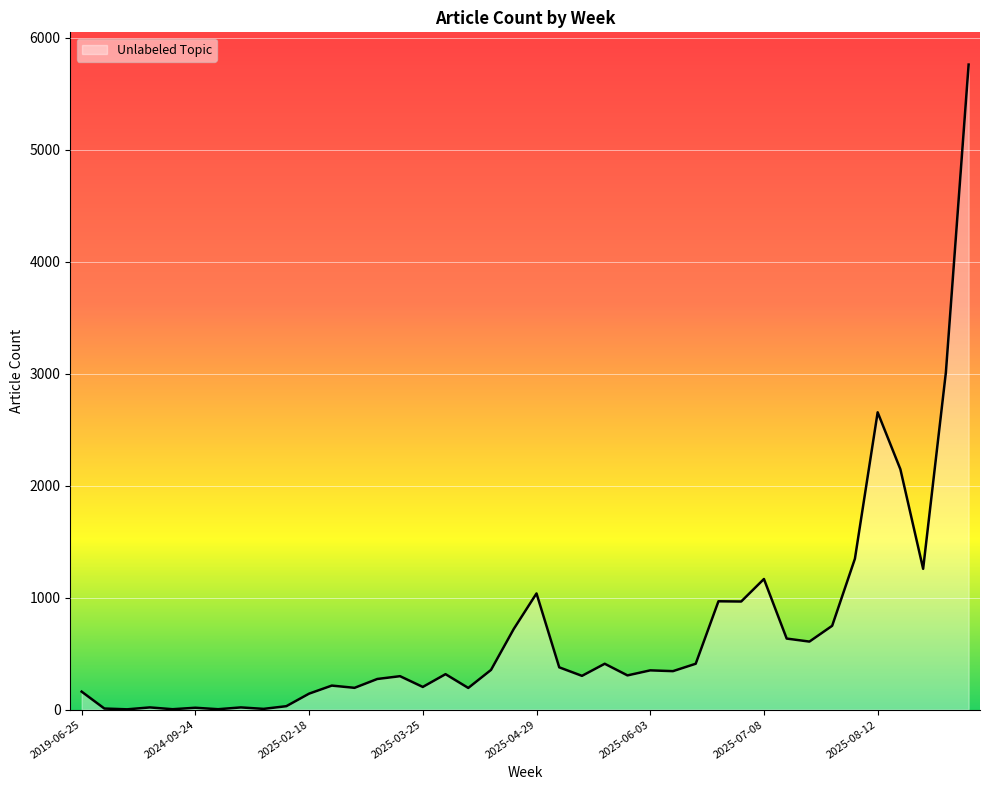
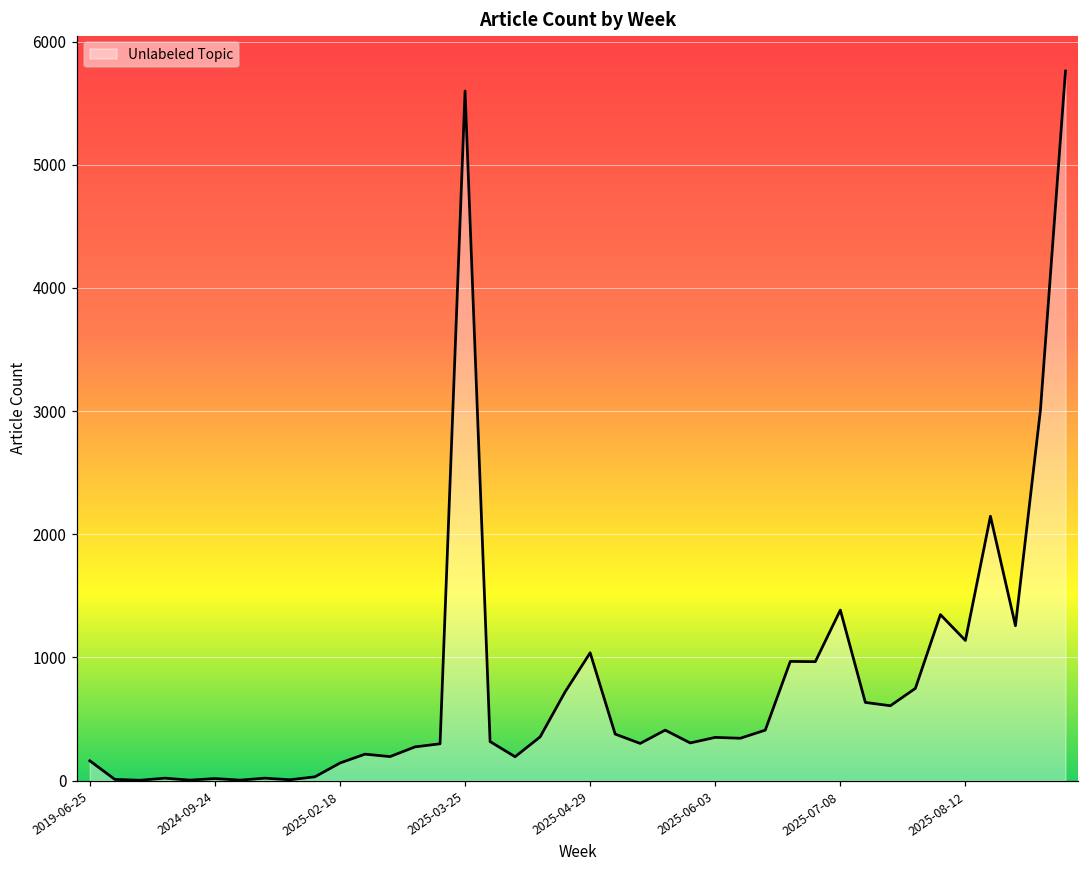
2025-03-25: 200 -> 5600
2025-07-08: 1170 -> 1380
2025-08-12: 2660 -> 1140
